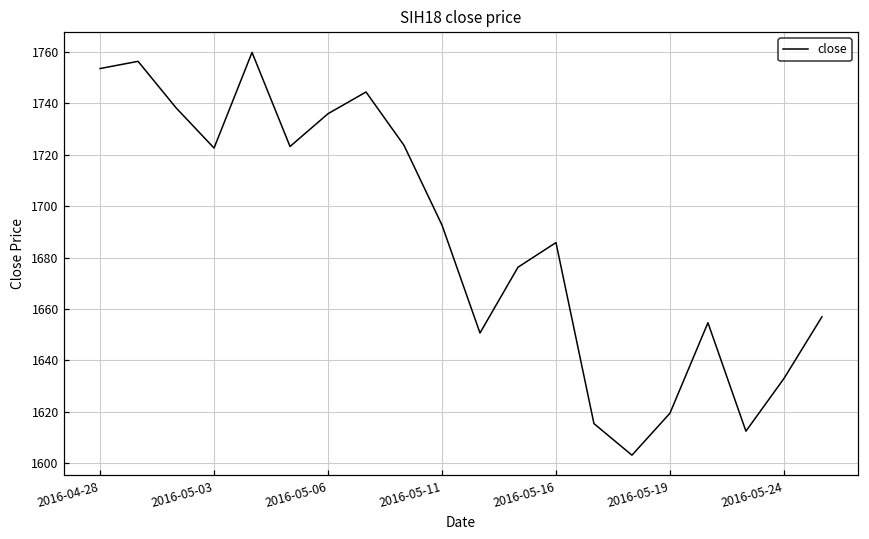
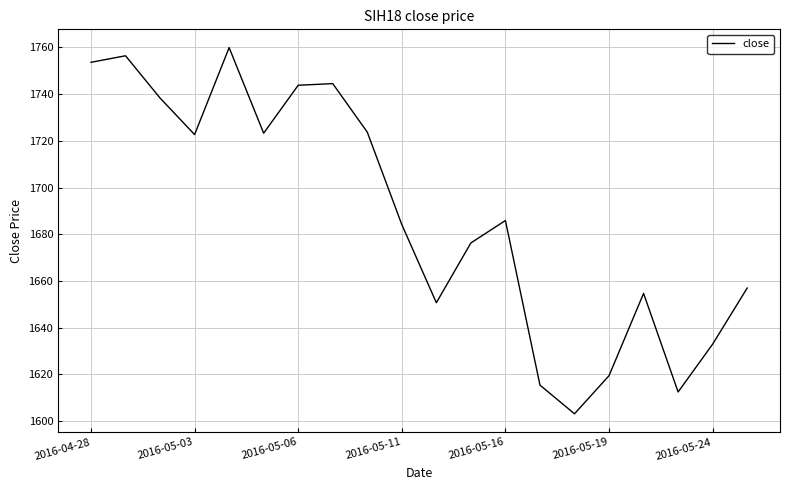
2016-05-06: 1736 -> 1744
2016-05-11: 1693 -> 1684
